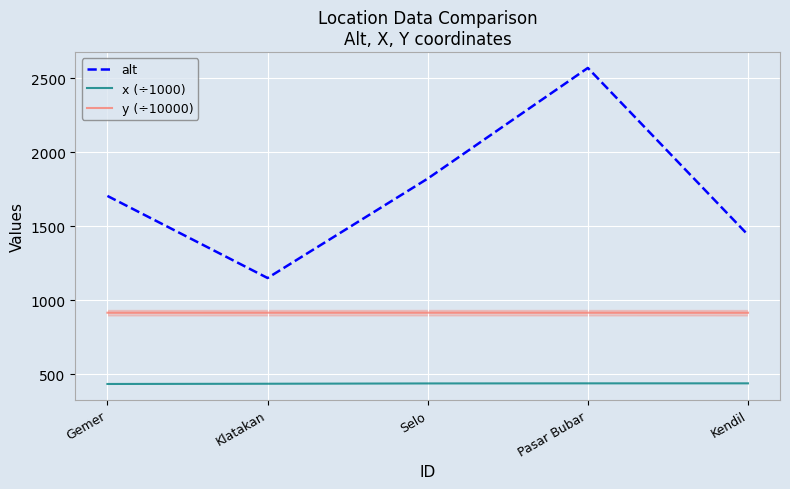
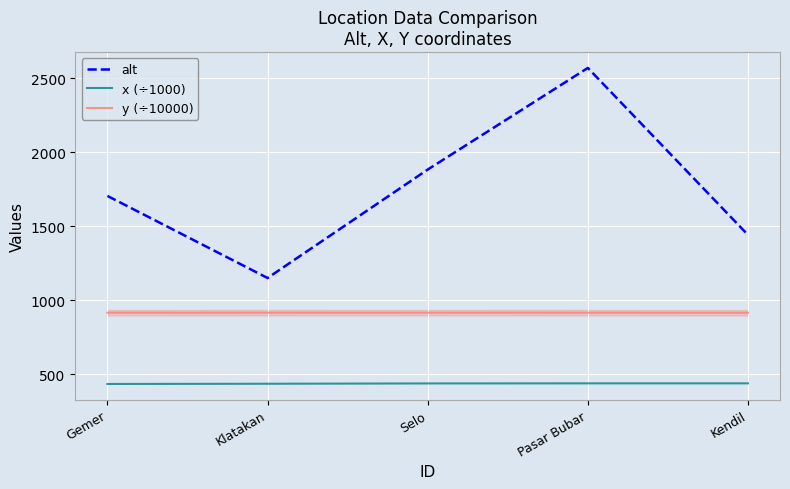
alt, Selo: 1820 -> 1880
